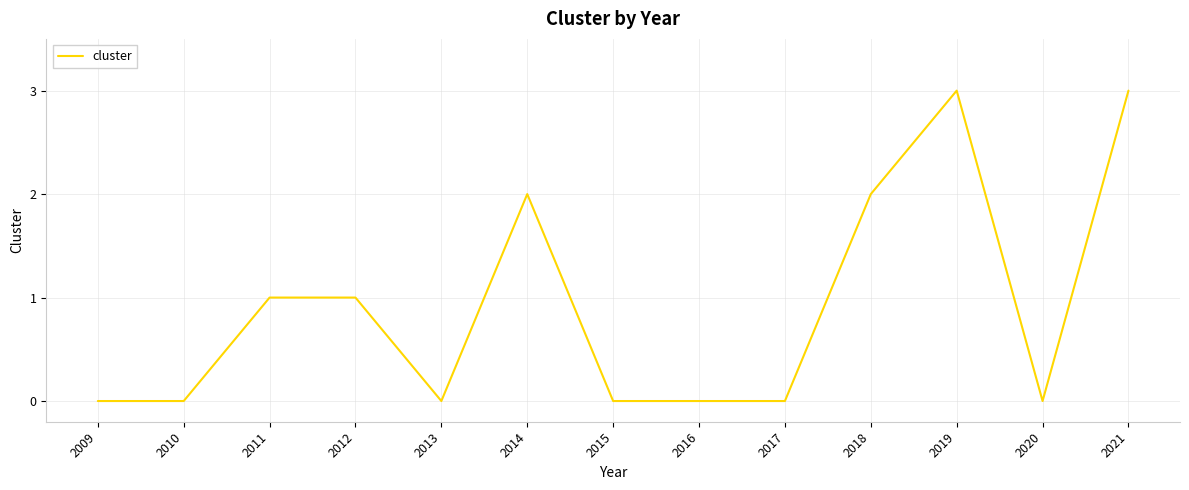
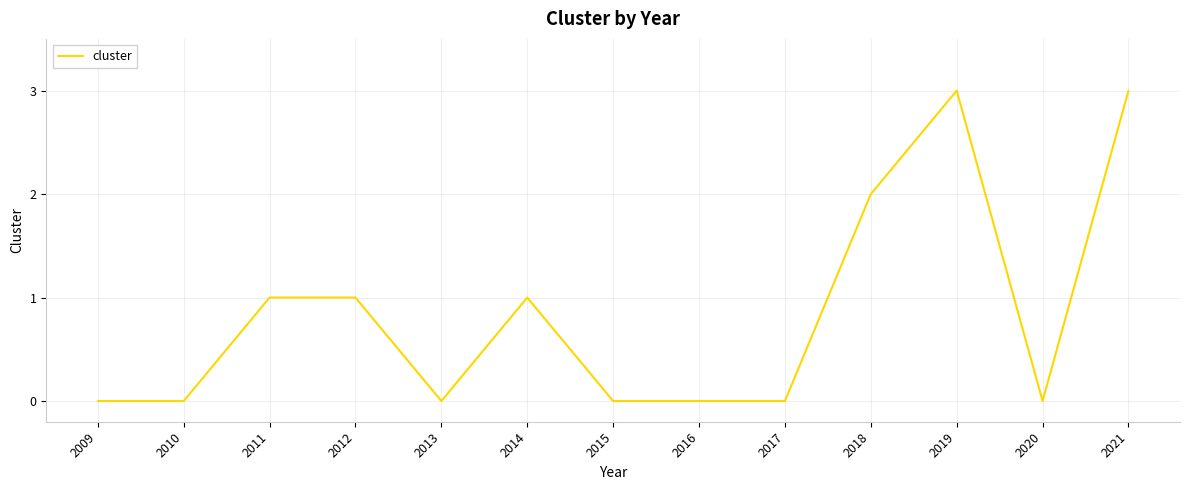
2014: 2 -> 1
